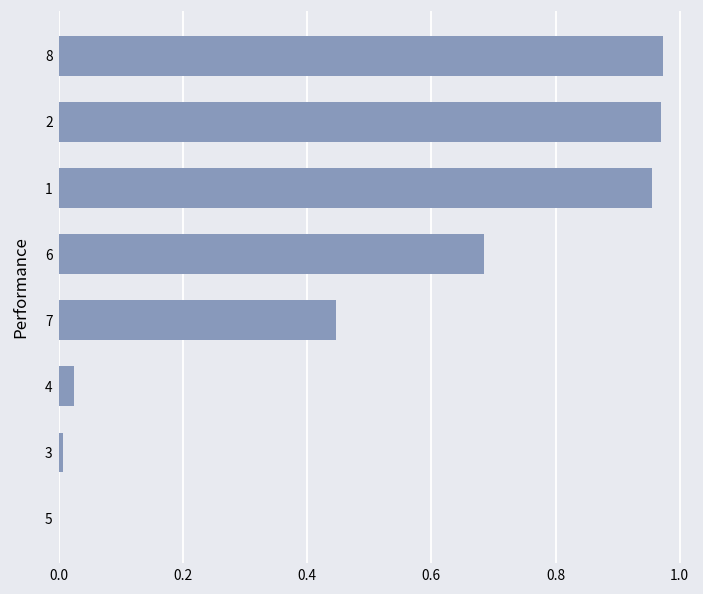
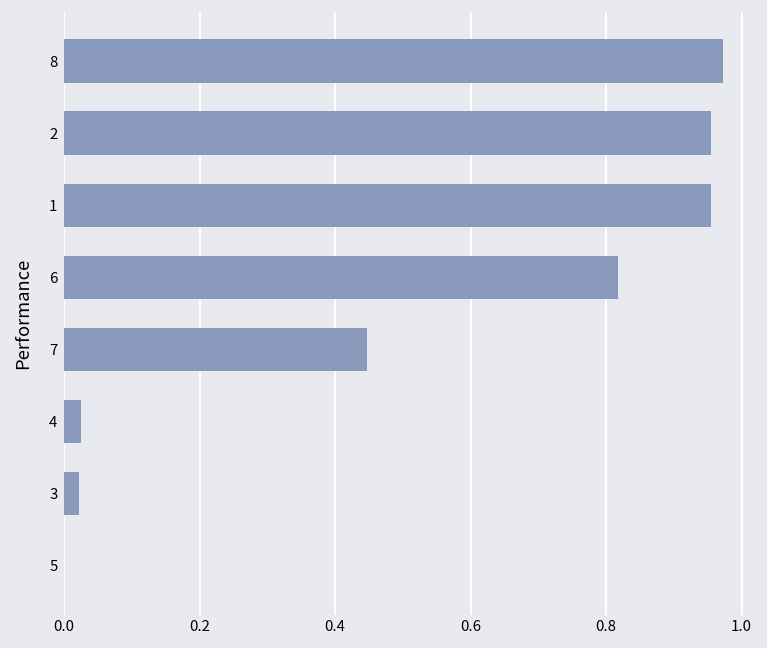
2: 0.97 -> 0.96
6: 0.69 -> 0.82
3: 0.01 -> 0.02
